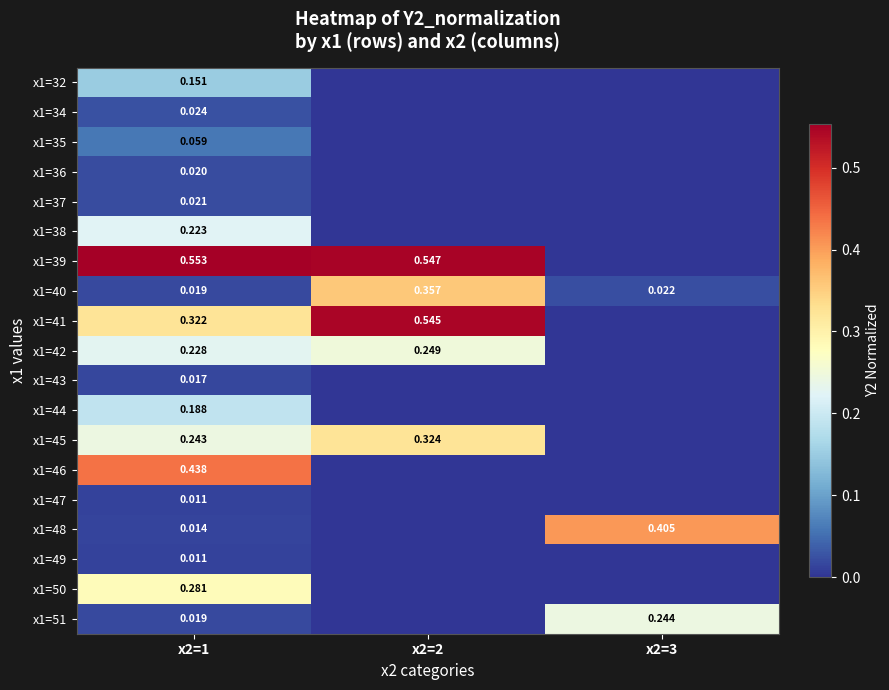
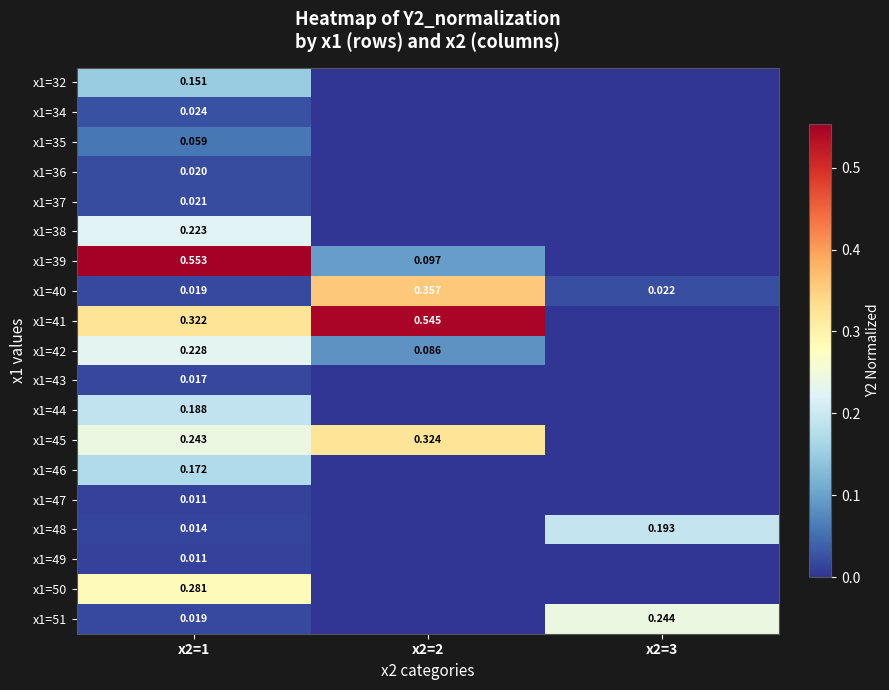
x1=39, x2=2: 0.547 -> 0.097
x1=42, x2=2: 0.249 -> 0.086
x1=46, x2=1: 0.438 -> 0.172
x1=48, x2=3: 0.405 -> 0.193
